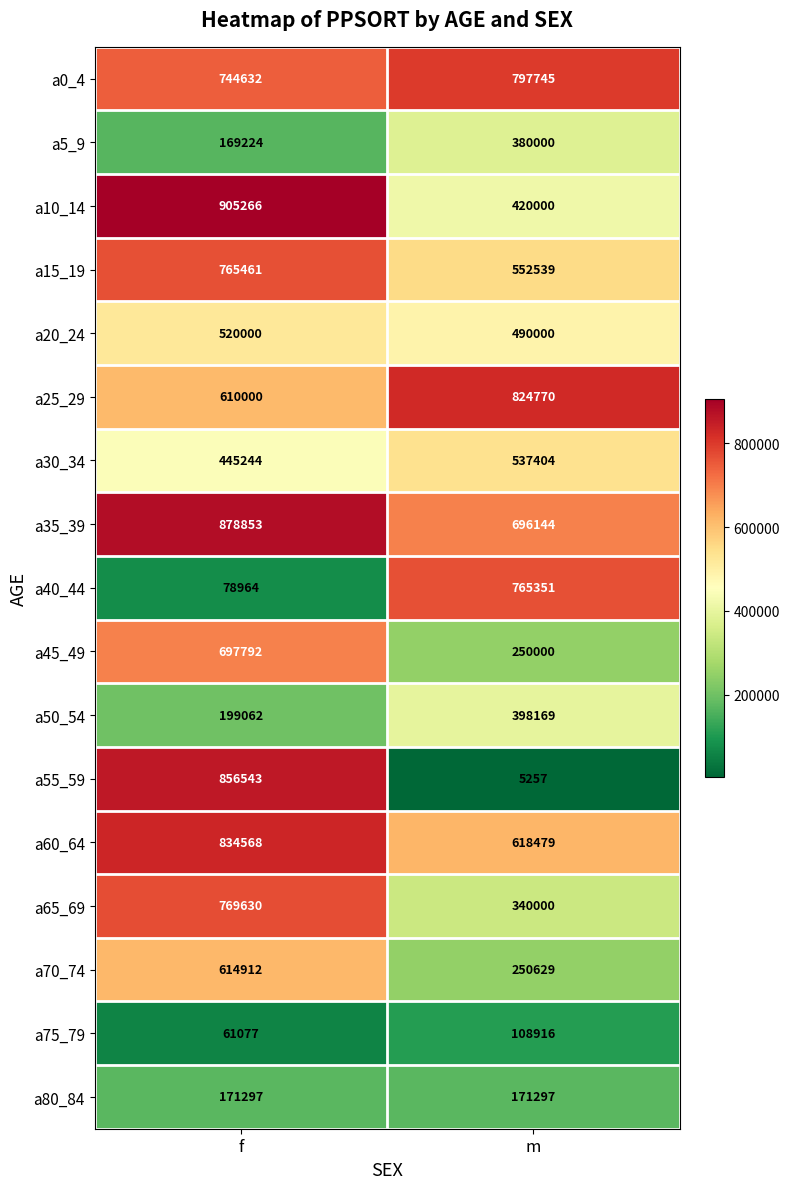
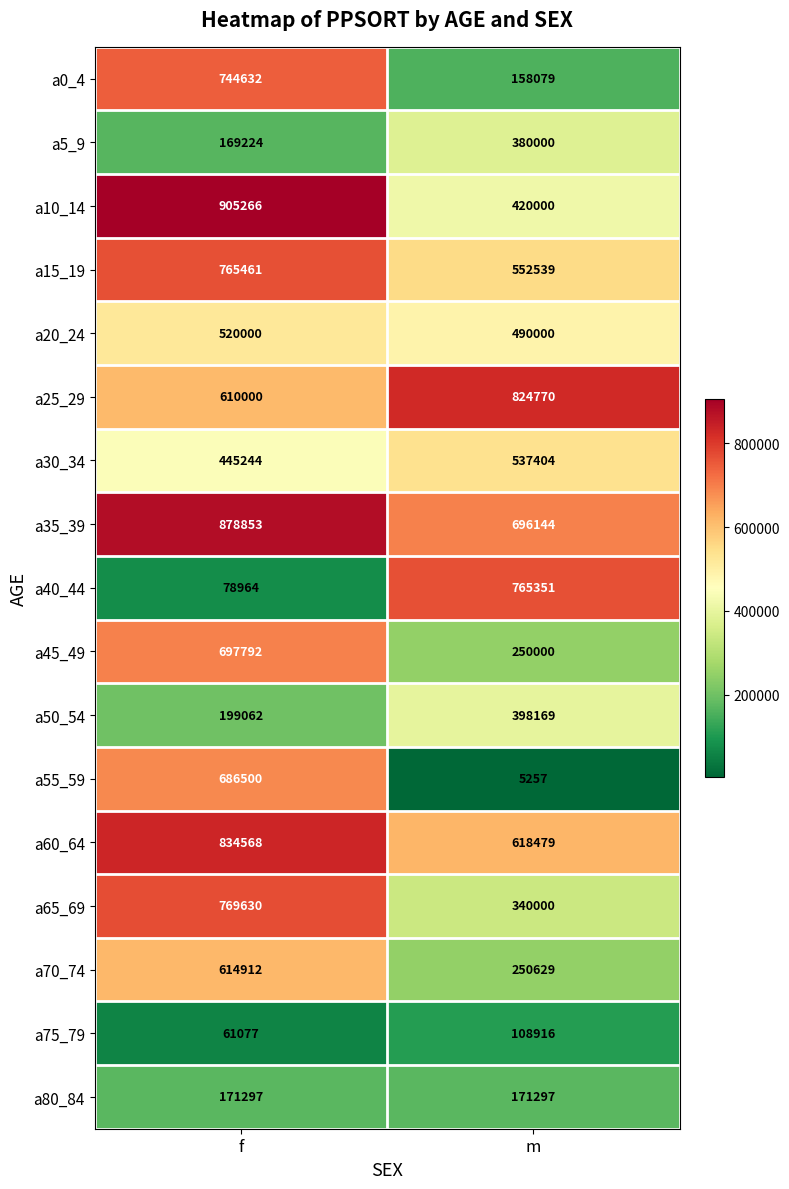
a0_4, m: 797745 -> 158079
a55_59, f: 856543 -> 686500
